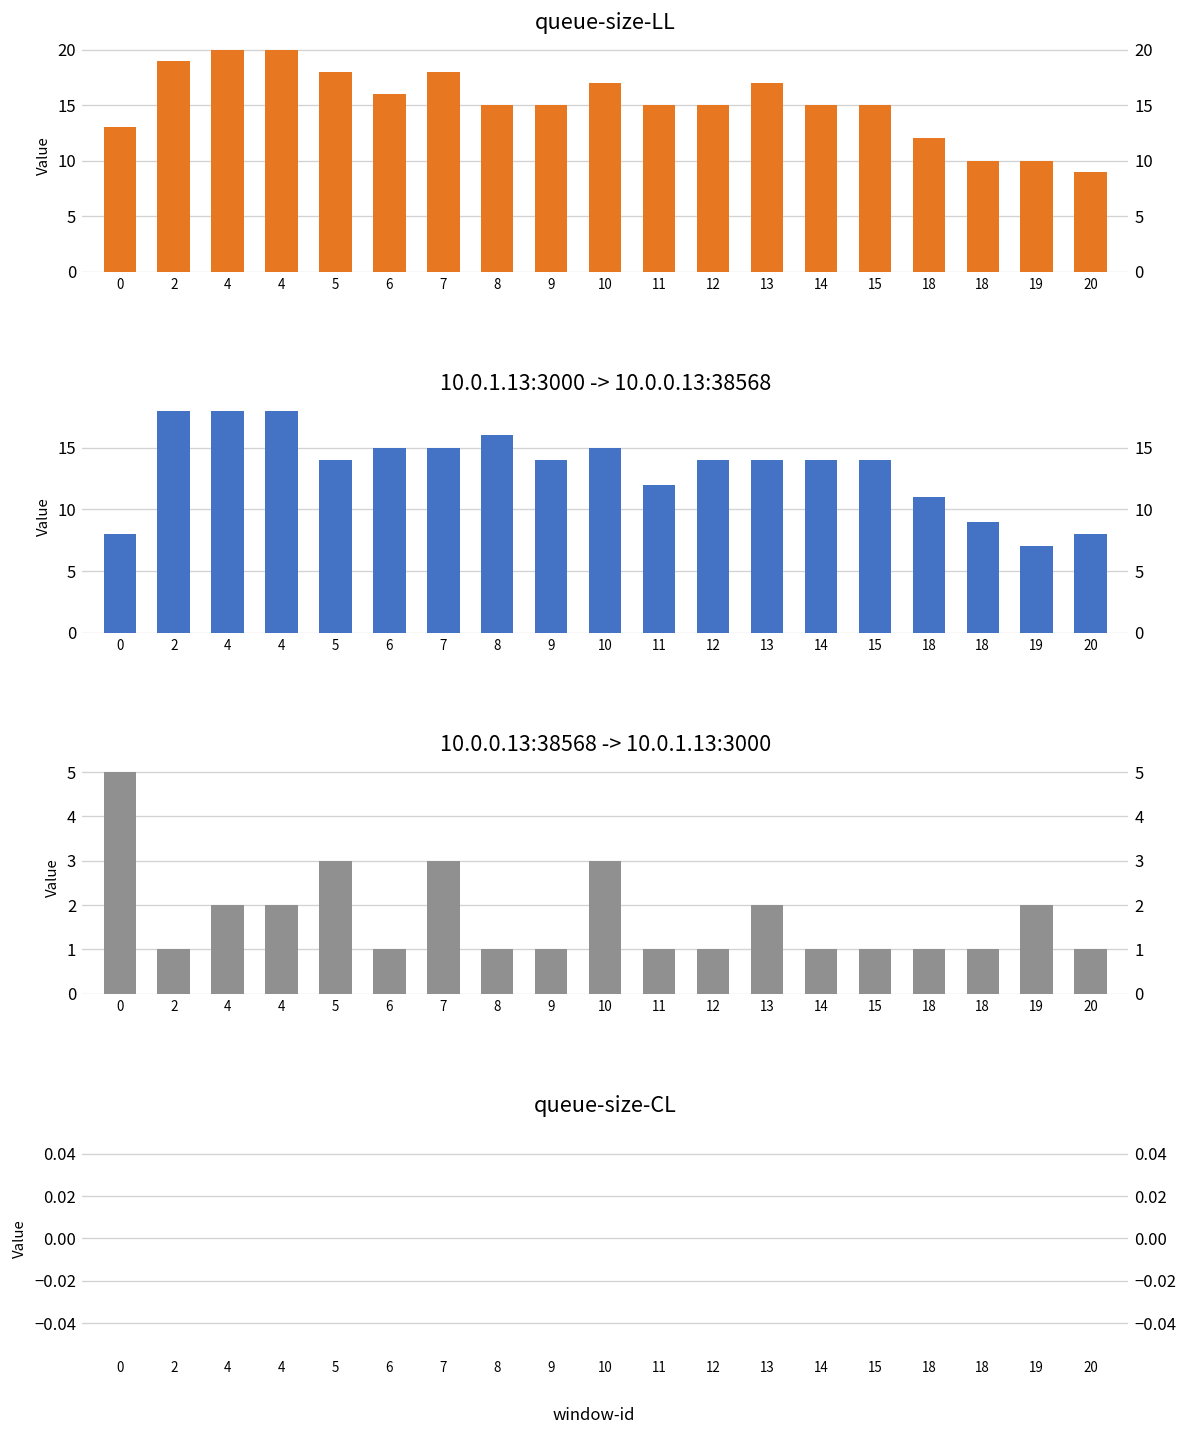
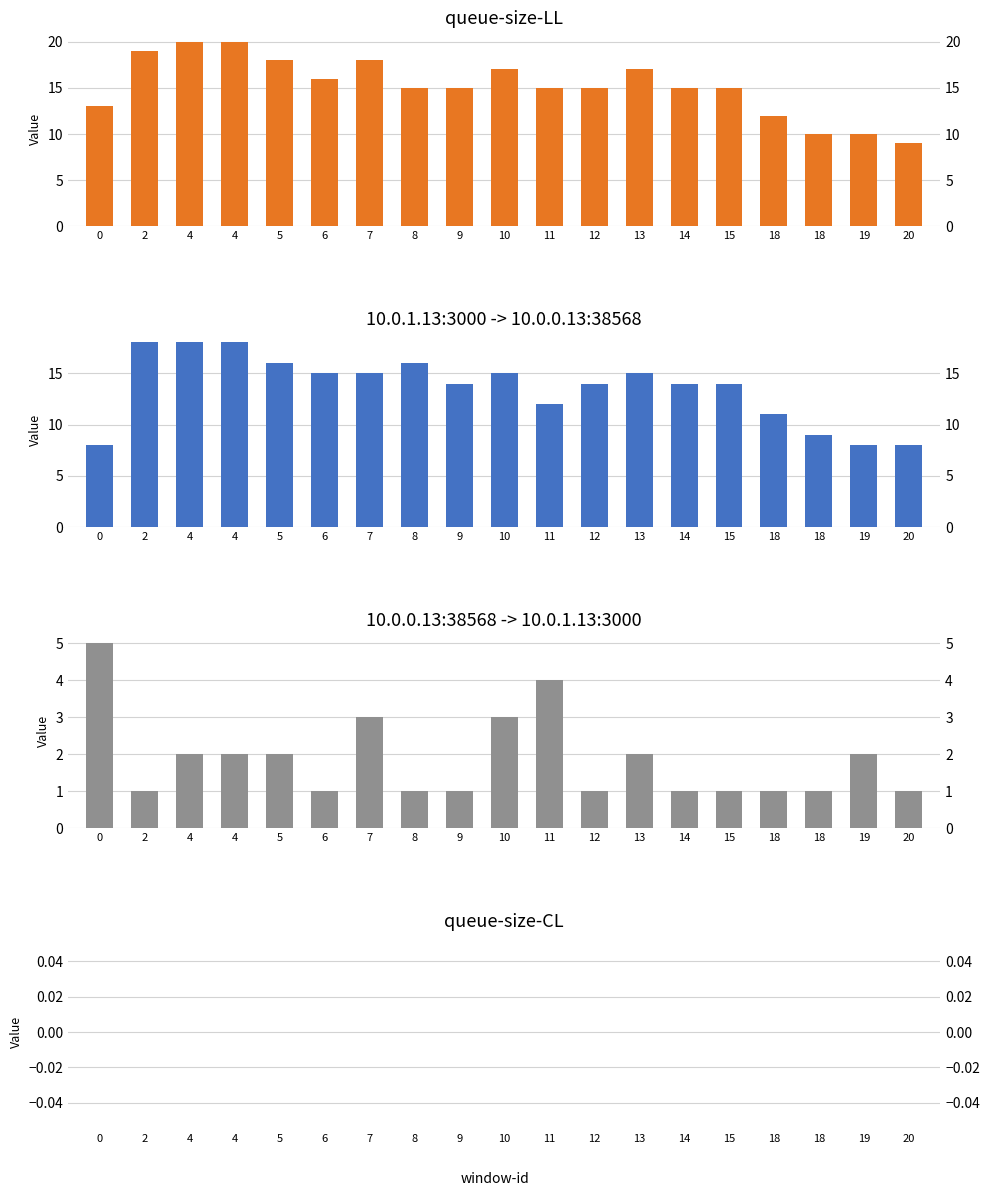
10.0.1.13:3000 -> 10.0.0.13:38568, 5: 14 -> 16
10.0.1.13:3000 -> 10.0.0.13:38568, 13: 14 -> 15
10.0.1.13:3000 -> 10.0.0.13:38568, 19: 7 -> 8
10.0.0.13:38568 -> 10.0.1.13:3000, 5: 3 -> 2
10.0.0.13:38568 -> 10.0.1.13:3000, 11: 1 -> 4
